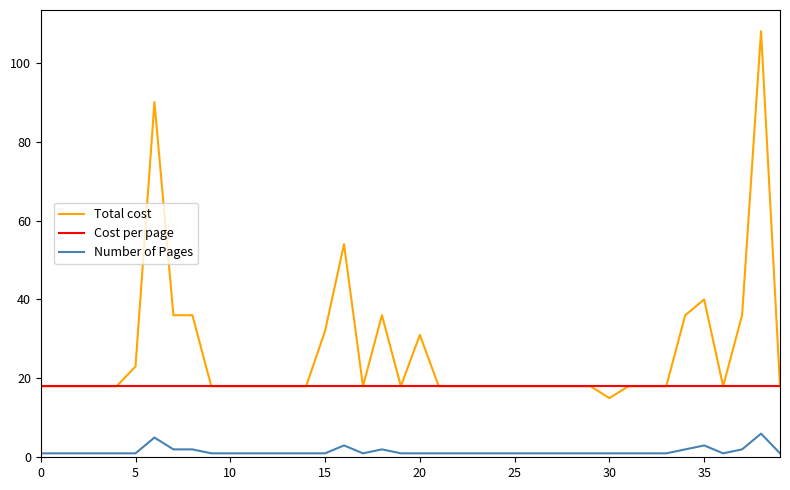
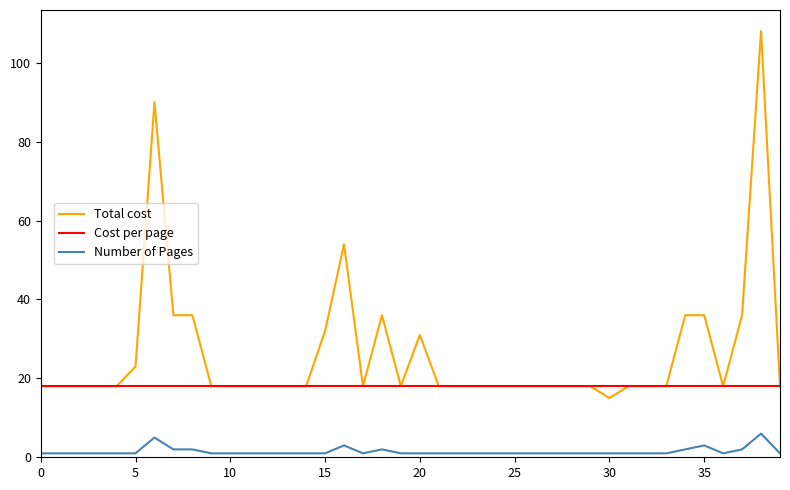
Total cost, 35: 40 -> 36
